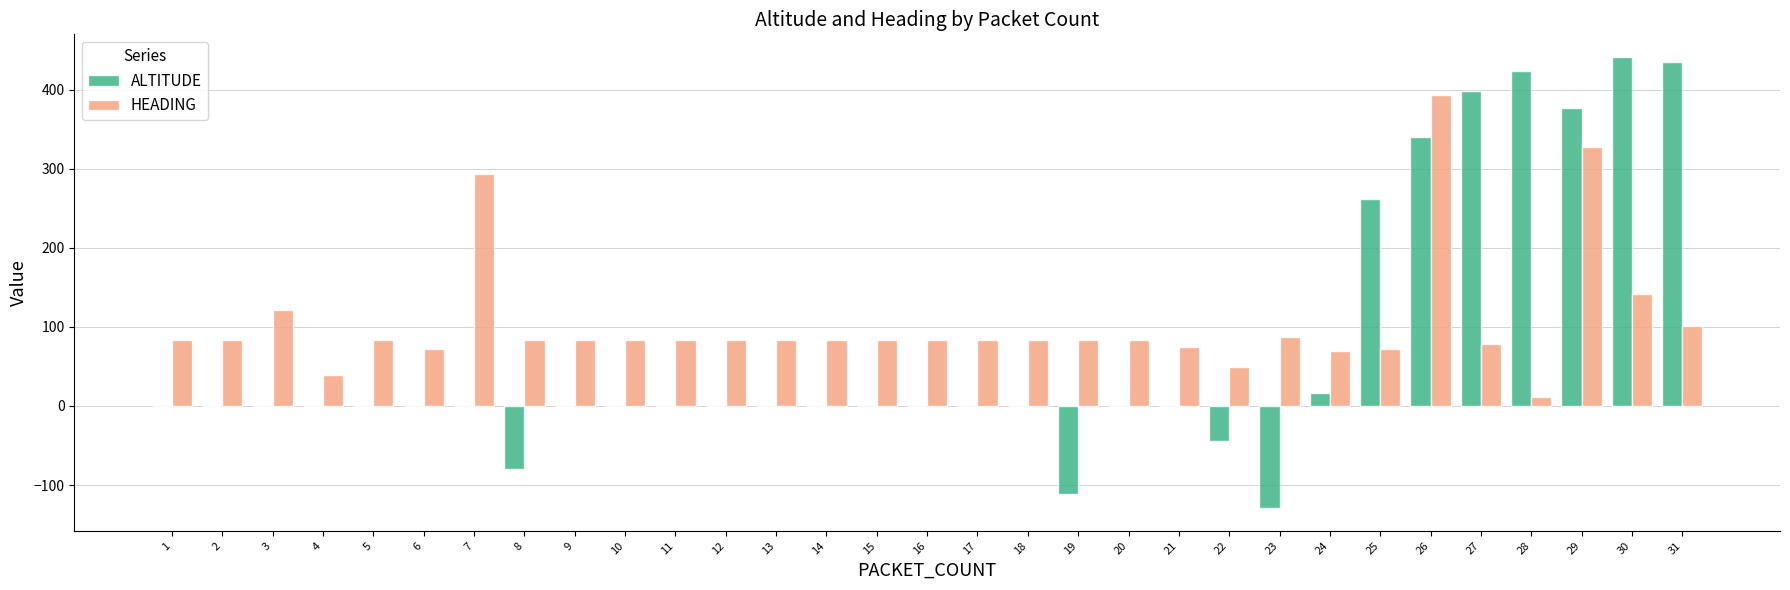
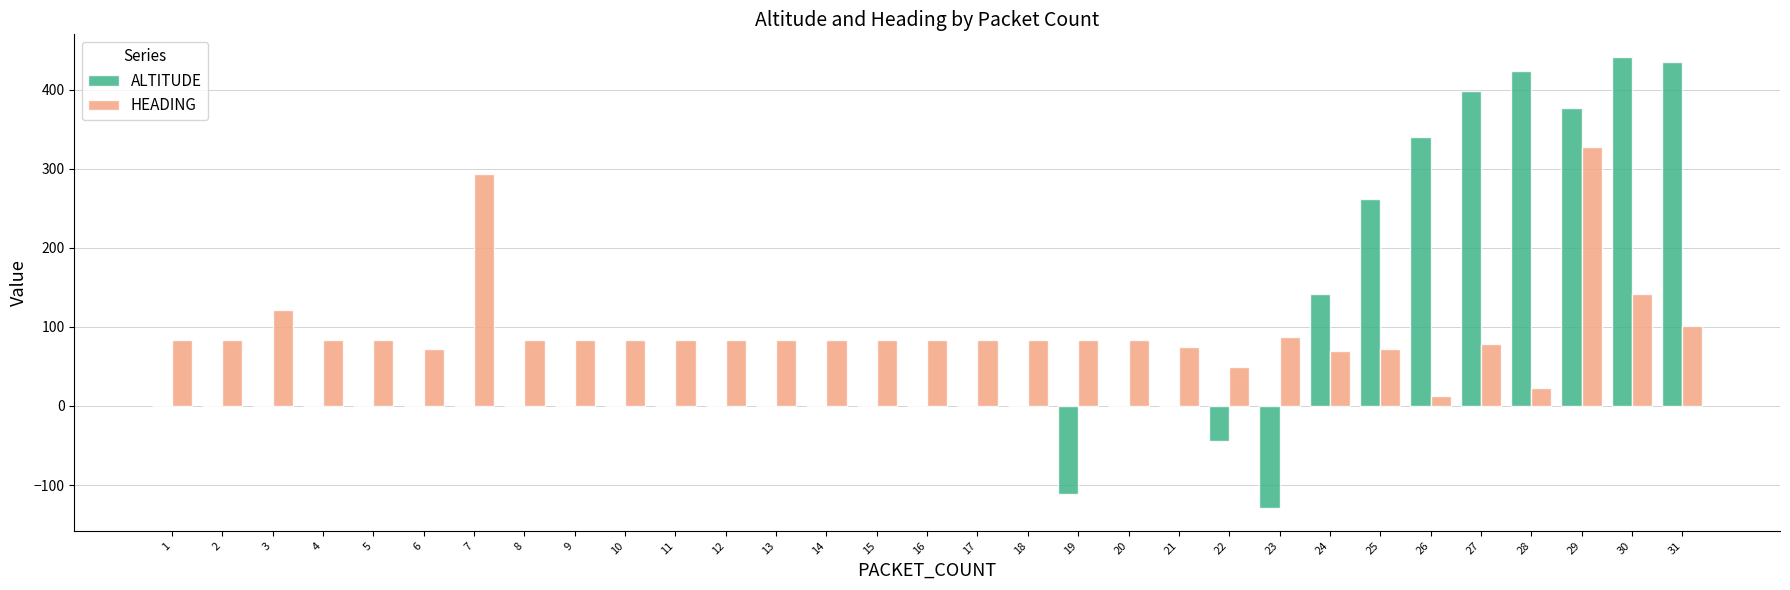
HEADING, 4: 40 -> 80
ALTITUDE, 8: -80 -> 0
ALTITUDE, 24: 20 -> 140
HEADING, 26: 390 -> 10
HEADING, 28: 10 -> 20
